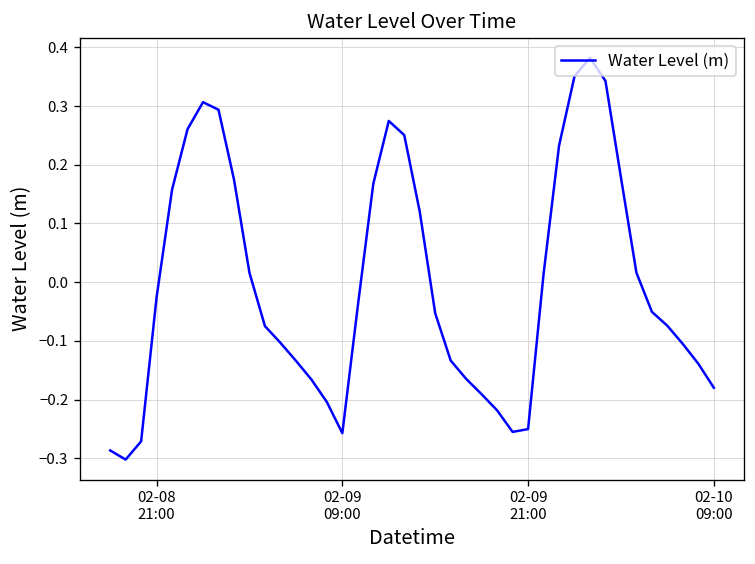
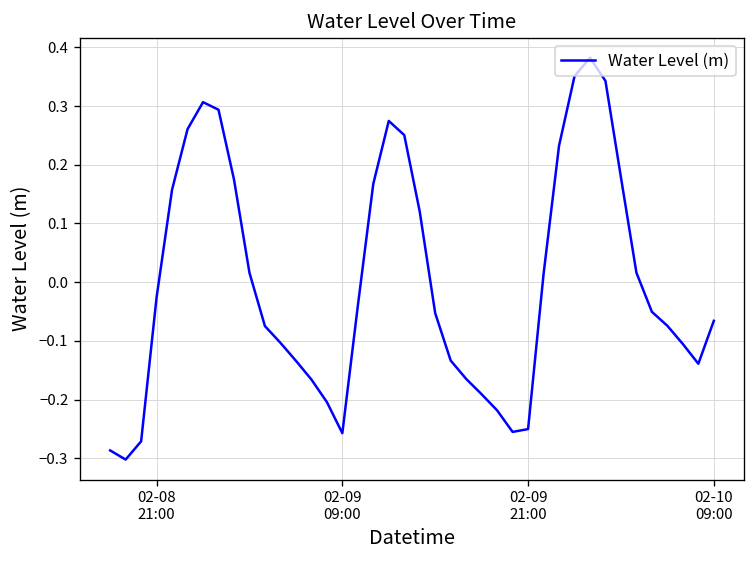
02-10 09:00: -0.18 -> -0.07
